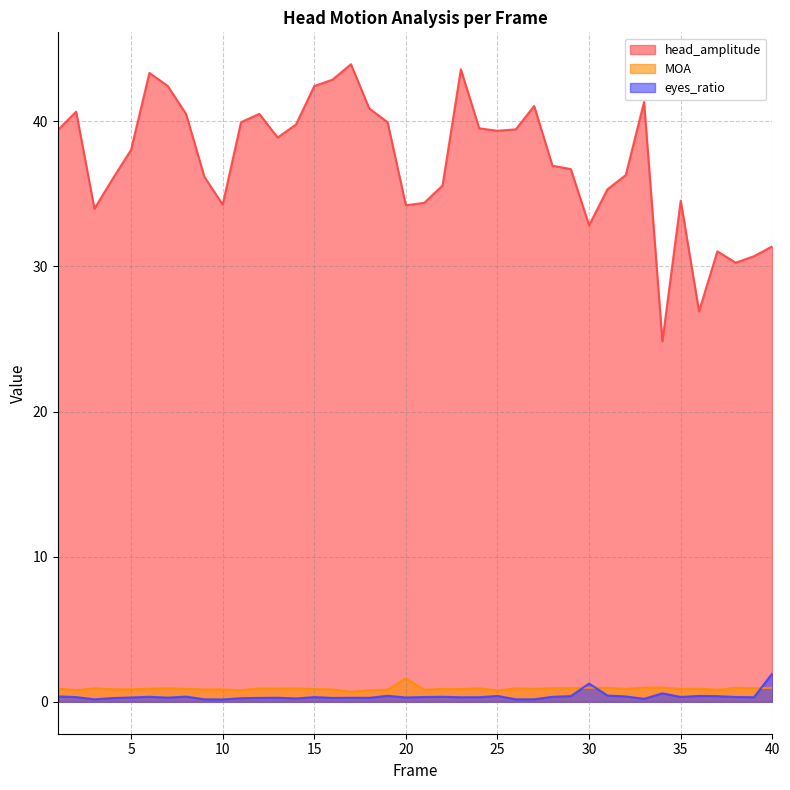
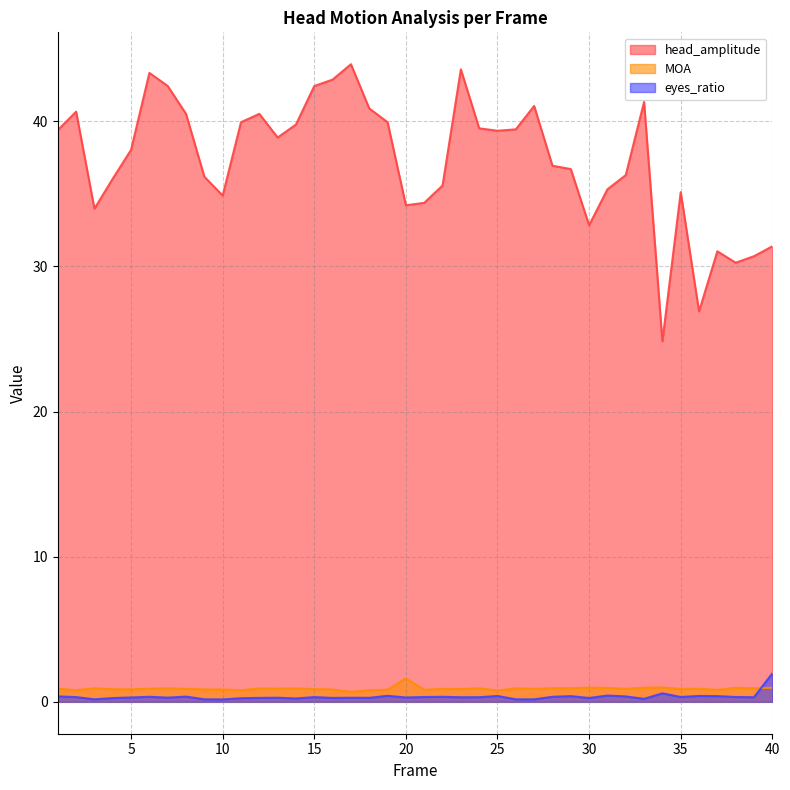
head_amplitude, 10: 34.3 -> 34.9
eyes_ratio, 30: 1.3 -> 0.3
head_amplitude, 35: 34.5 -> 35.1
